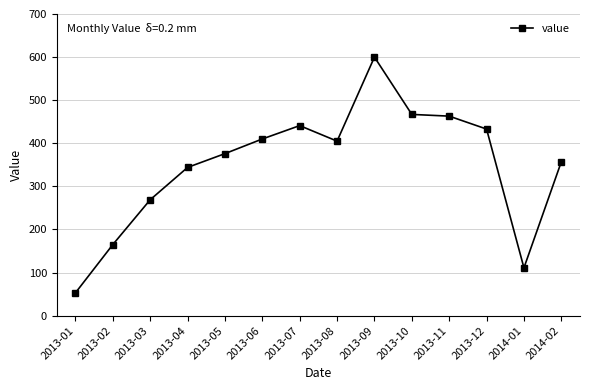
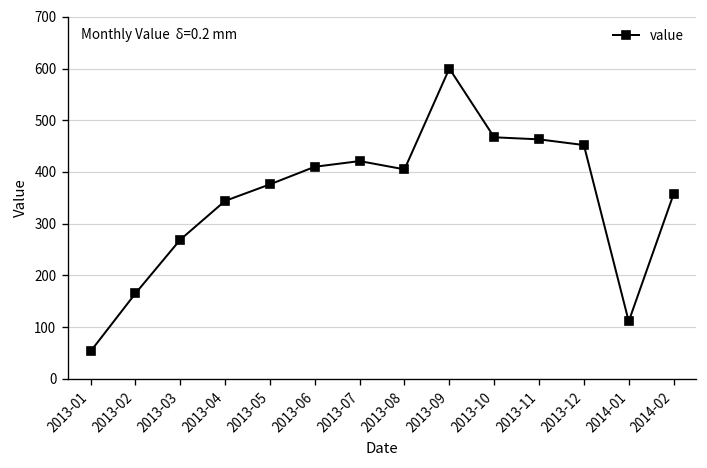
2013-07: 440 -> 420
2013-12: 430 -> 450
